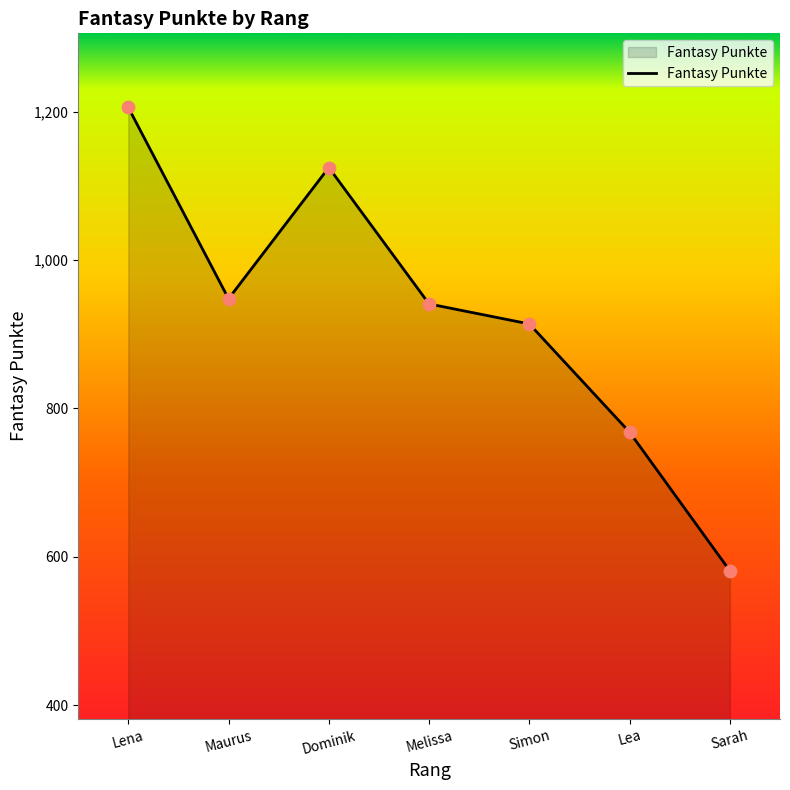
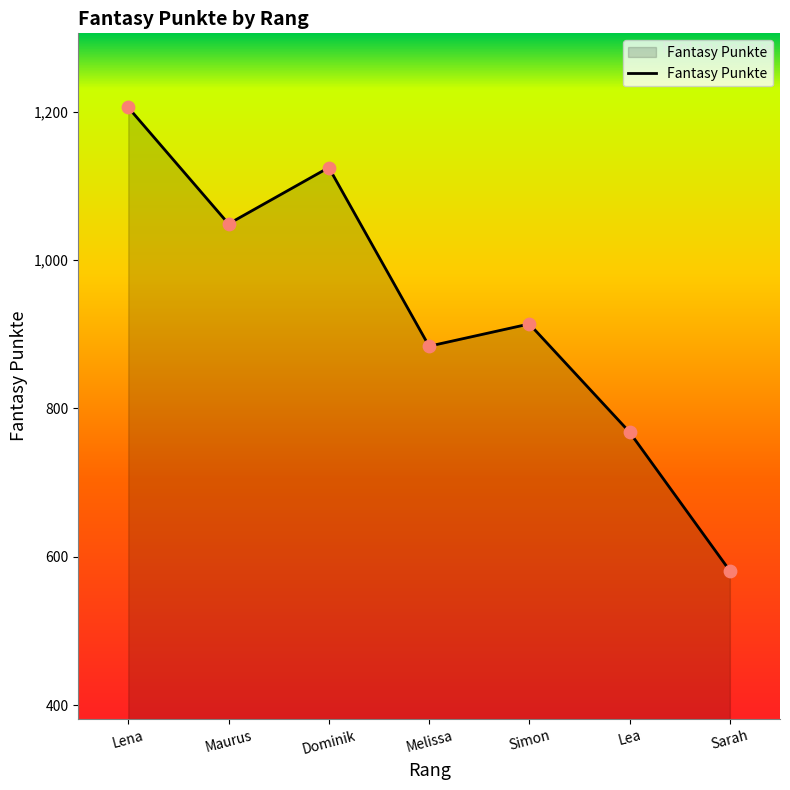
Maurus: 950 -> 1,050
Melissa: 940 -> 880
